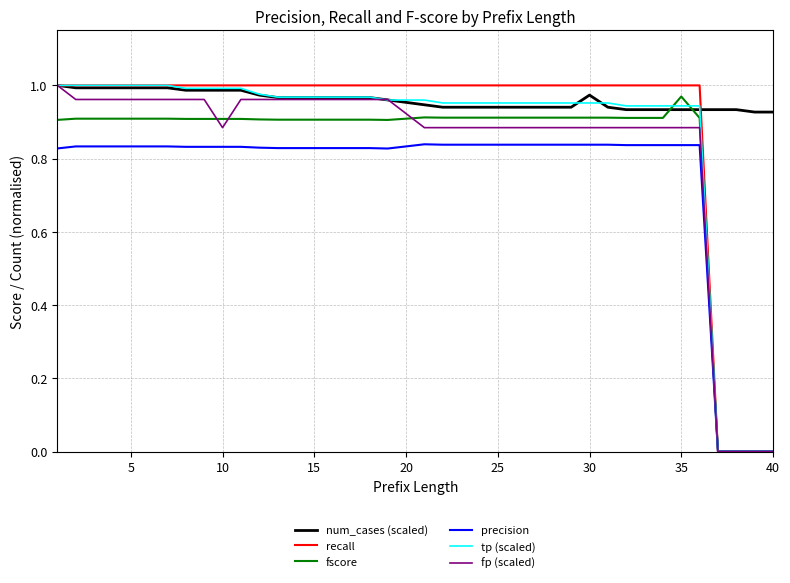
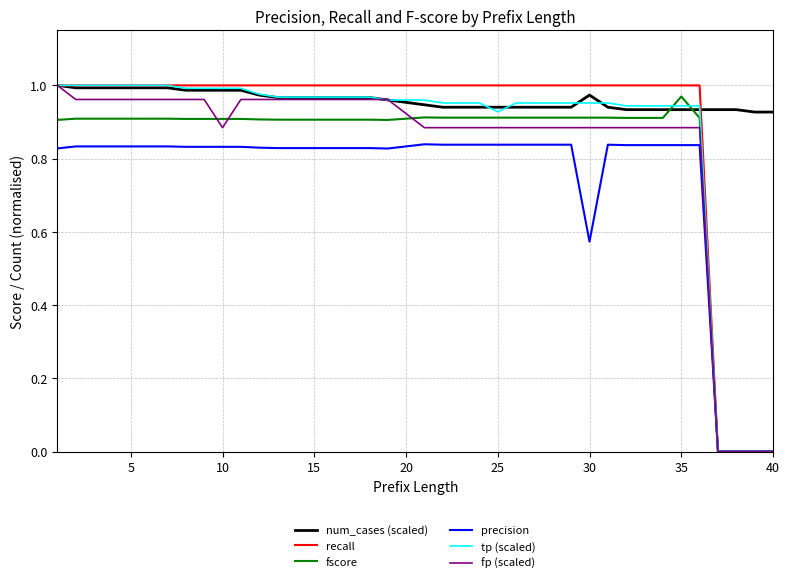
tp (scaled), 25: 0.95 -> 0.93
precision, 30: 0.84 -> 0.57
